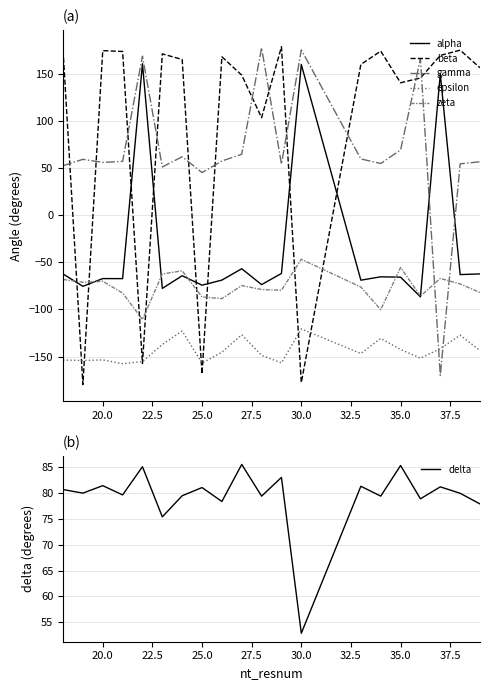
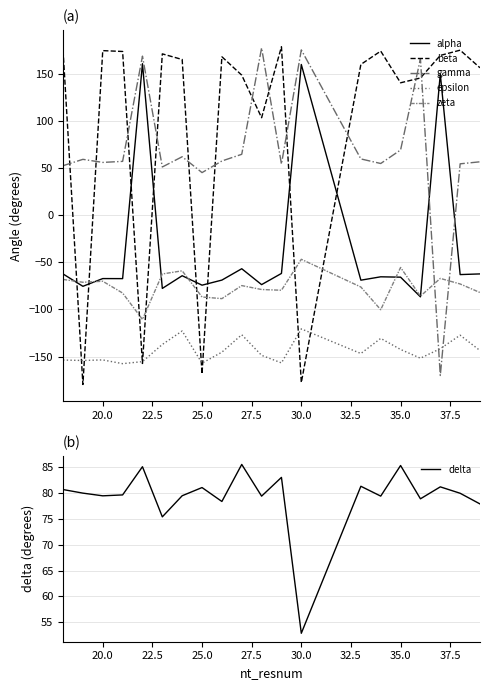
(b), 20.0: 81 -> 79
